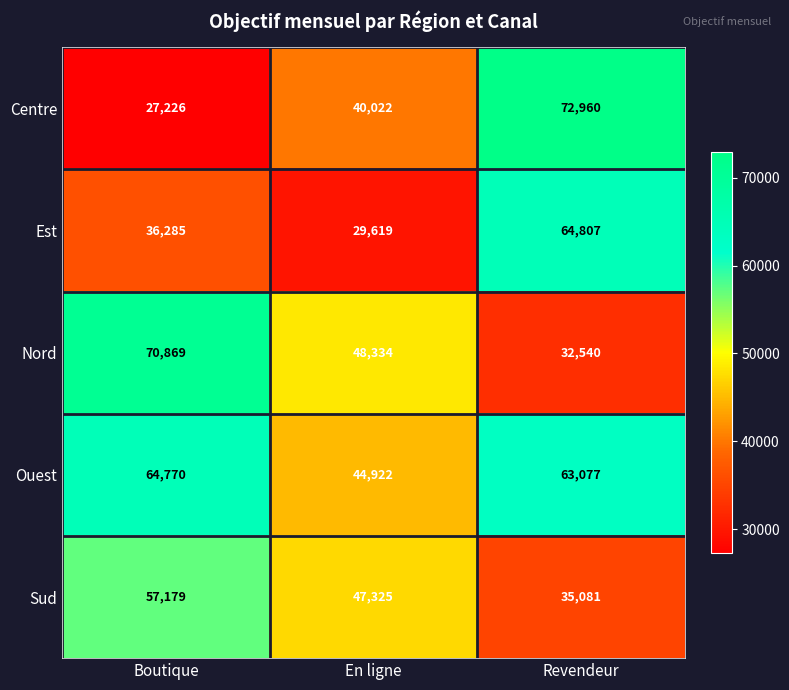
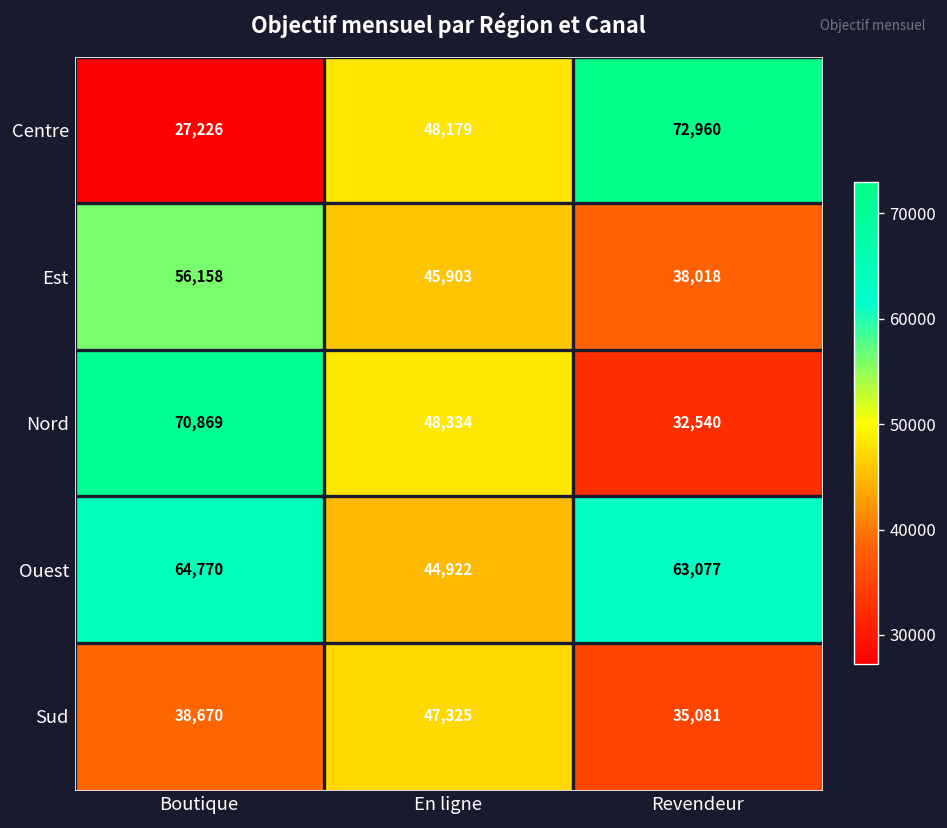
Centre, En ligne: 40,022 -> 48,179
Est, Boutique: 36,285 -> 56,158
Est, En ligne: 29,619 -> 45,903
Est, Revendeur: 64,807 -> 38,018
Sud, Boutique: 57,179 -> 38,670
